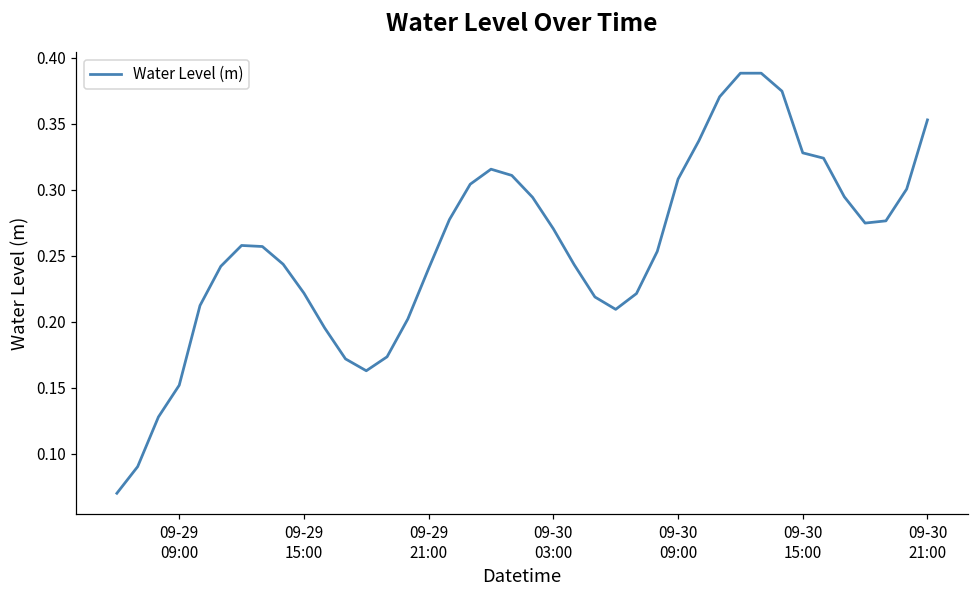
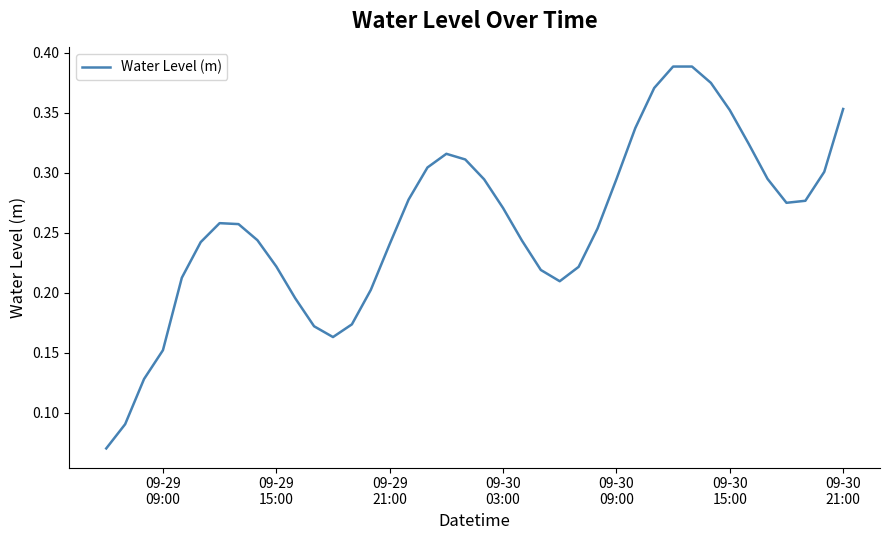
09-30 09:00: 0.308 -> 0.295
09-30 15:00: 0.328 -> 0.352
